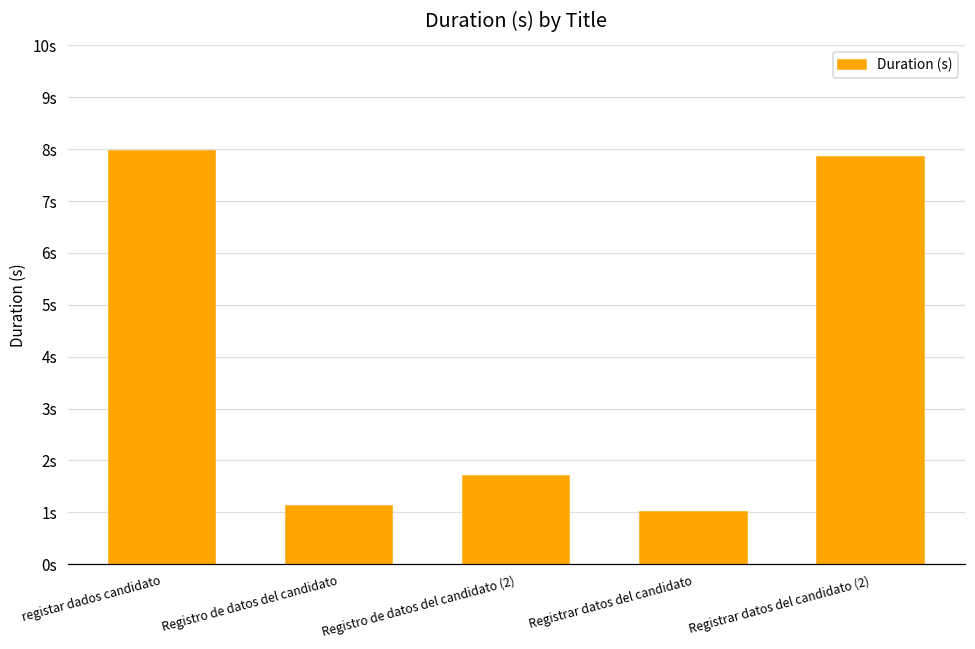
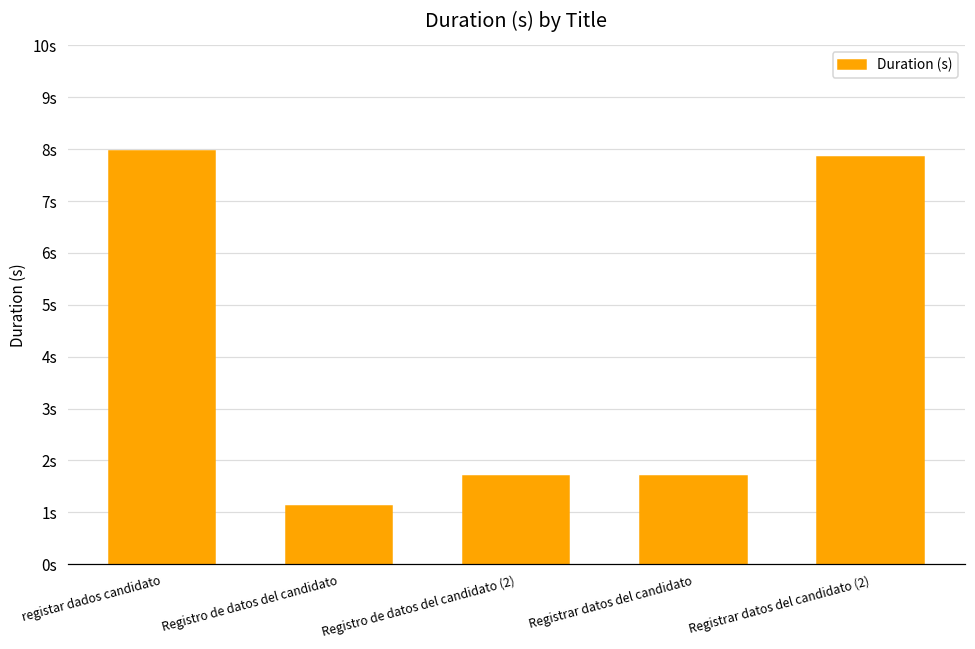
Registrar datos del candidato: 1.0s -> 1.7s
